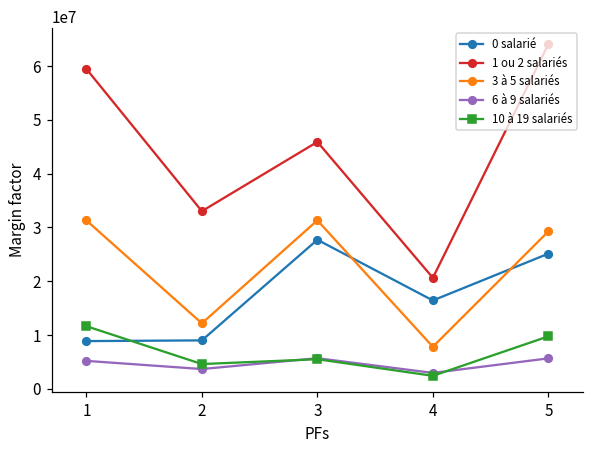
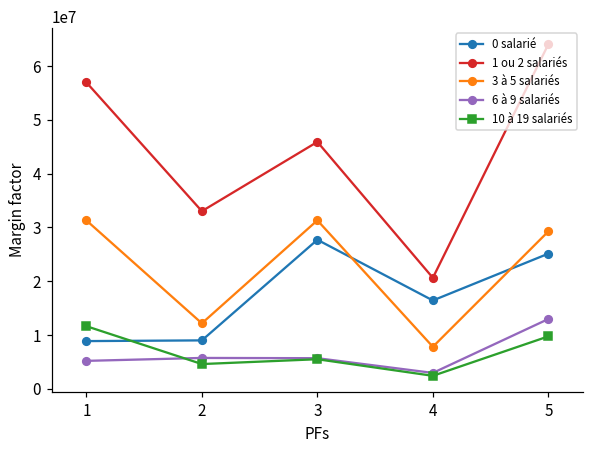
1 ou 2 salariés, 1: 59000000 -> 57000000
6 à 9 salariés, 2: 4000000 -> 6000000
6 à 9 salariés, 5: 6000000 -> 13000000
